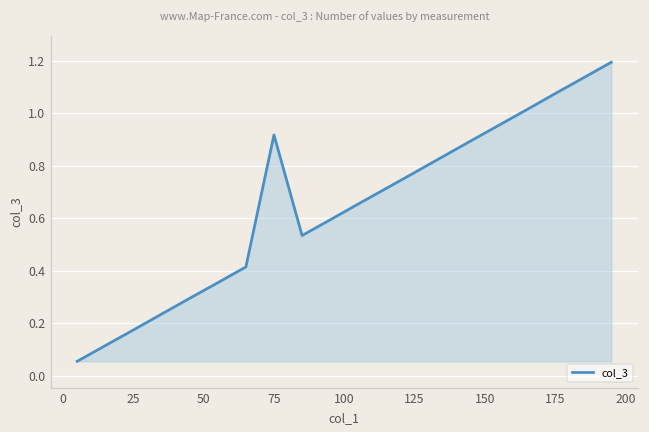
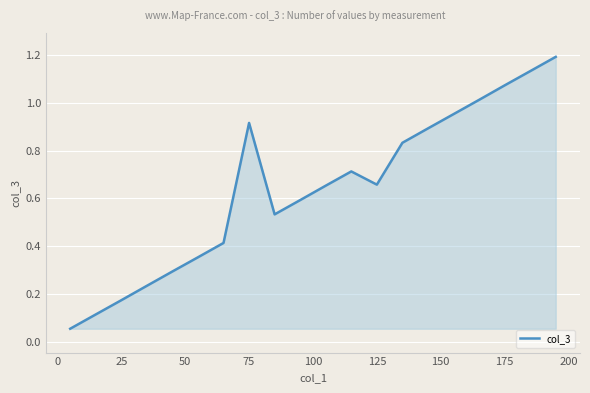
125: 0.77 -> 0.66
